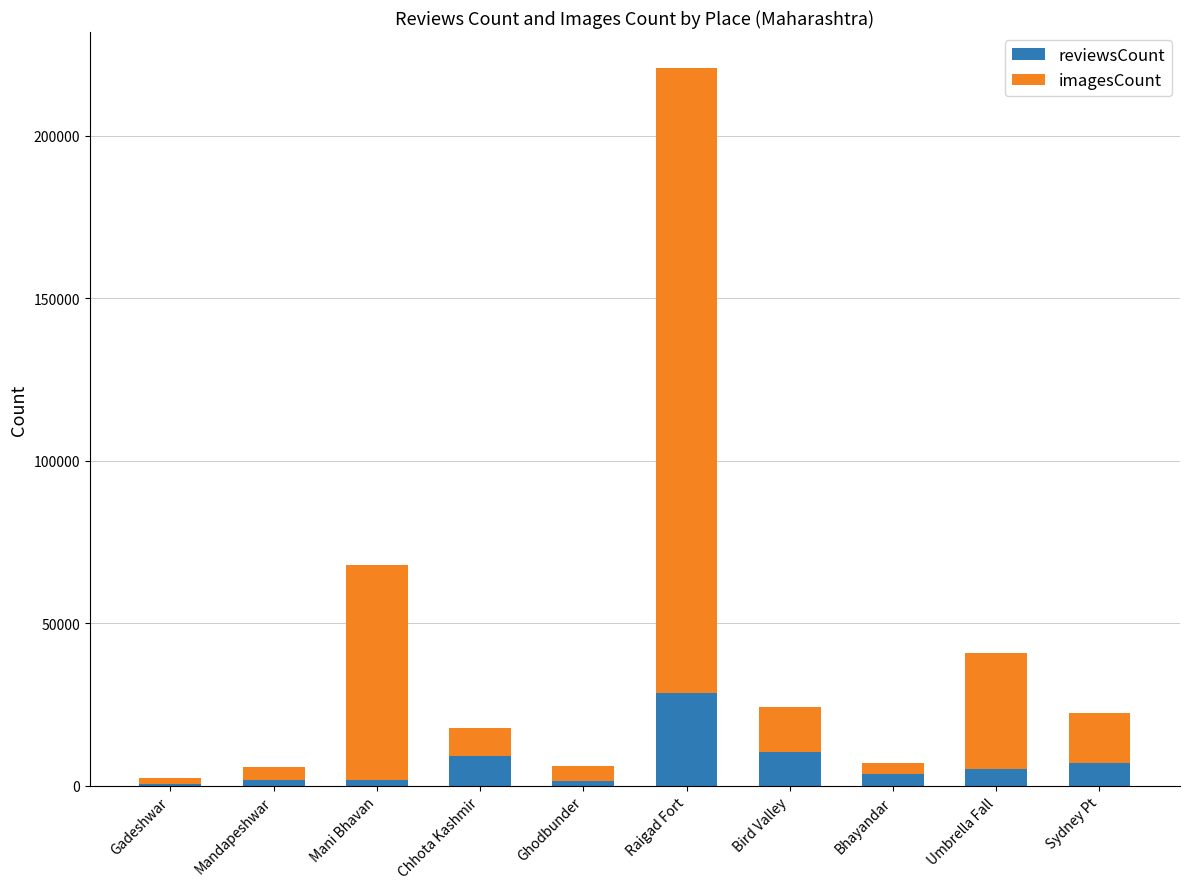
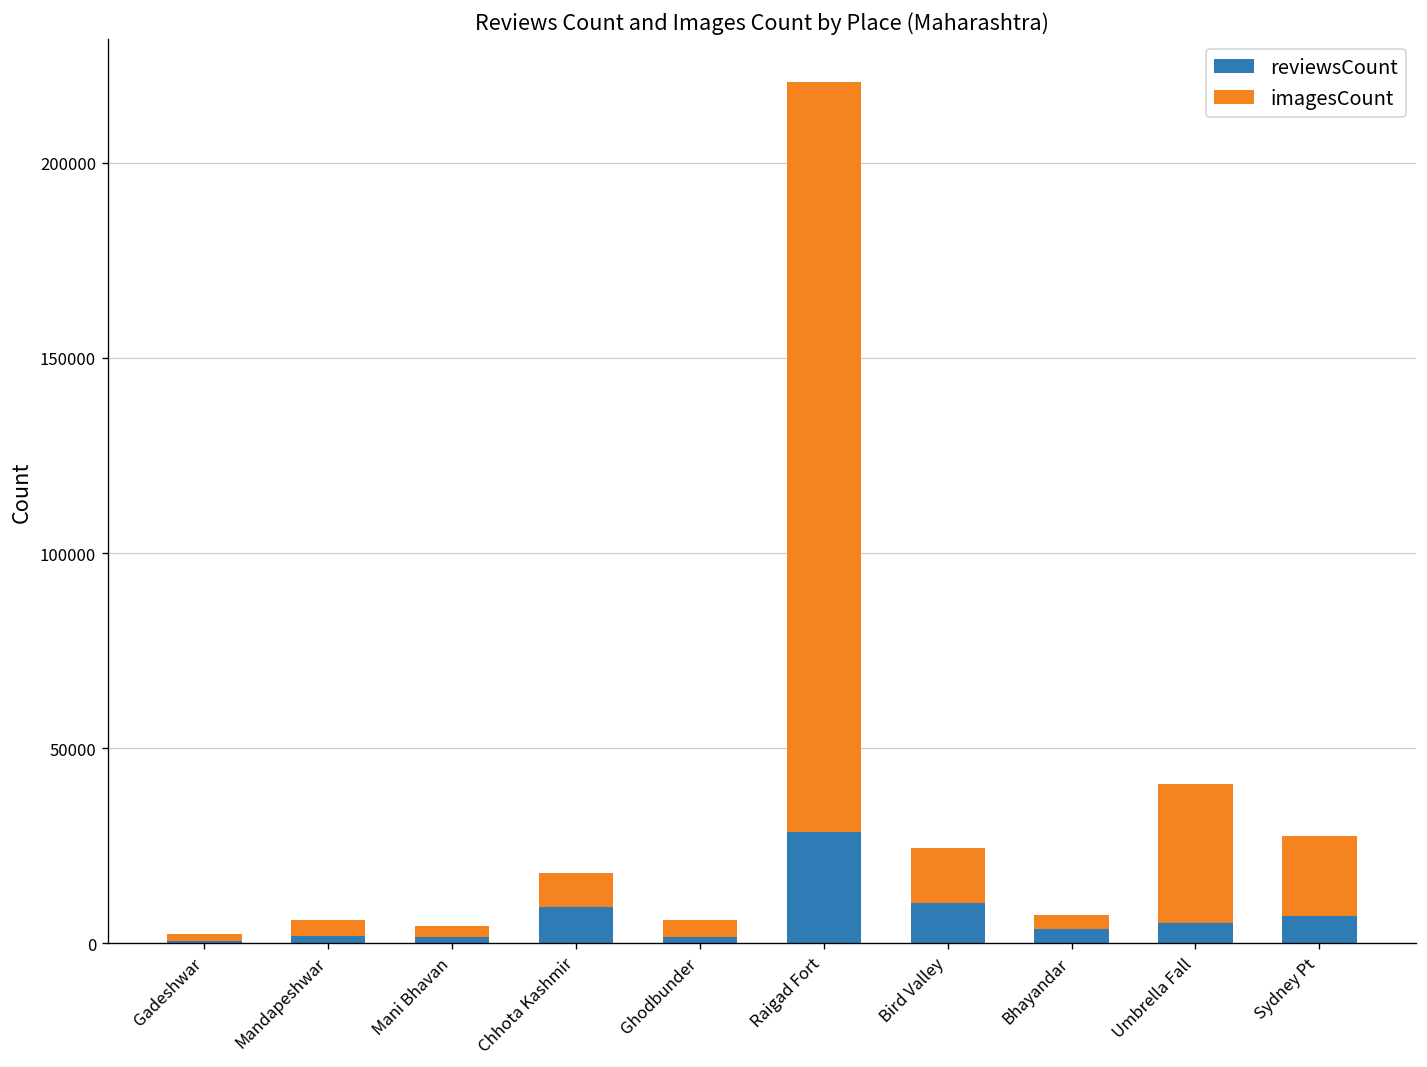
imagesCount, Mani Bhavan: 66000 -> 3000
imagesCount, Sydney Pt: 15000 -> 20000
